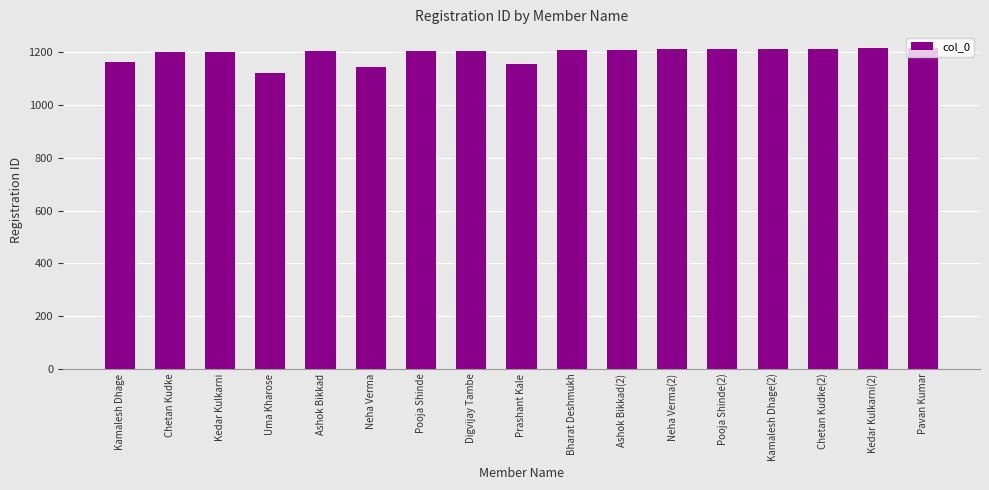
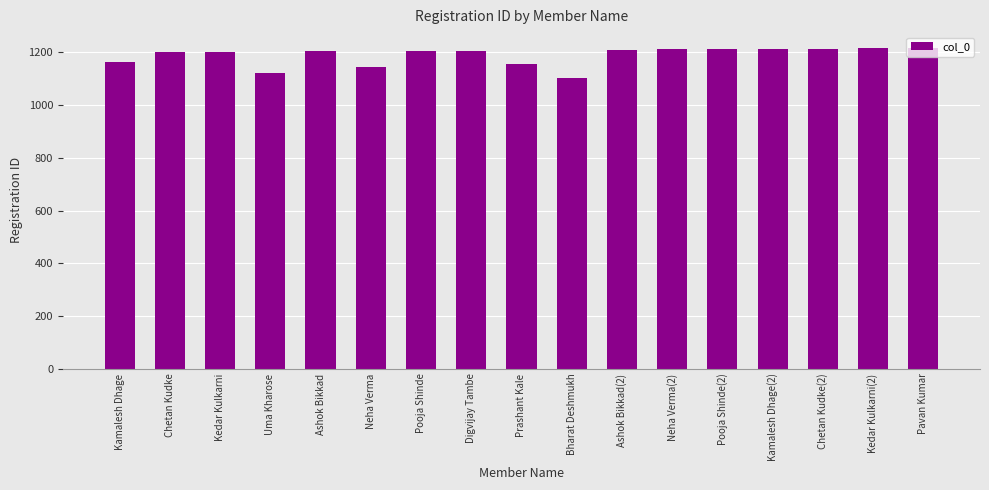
Bharat Deshmukh: 1210 -> 1100
